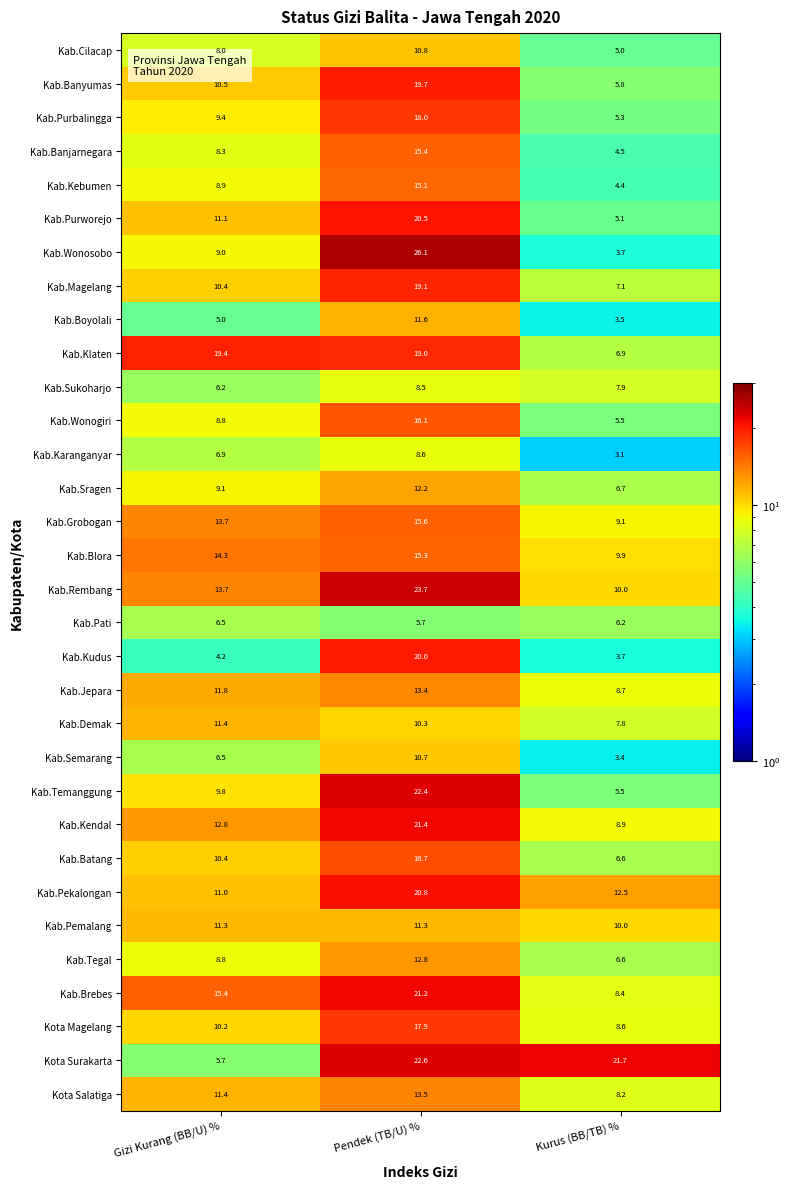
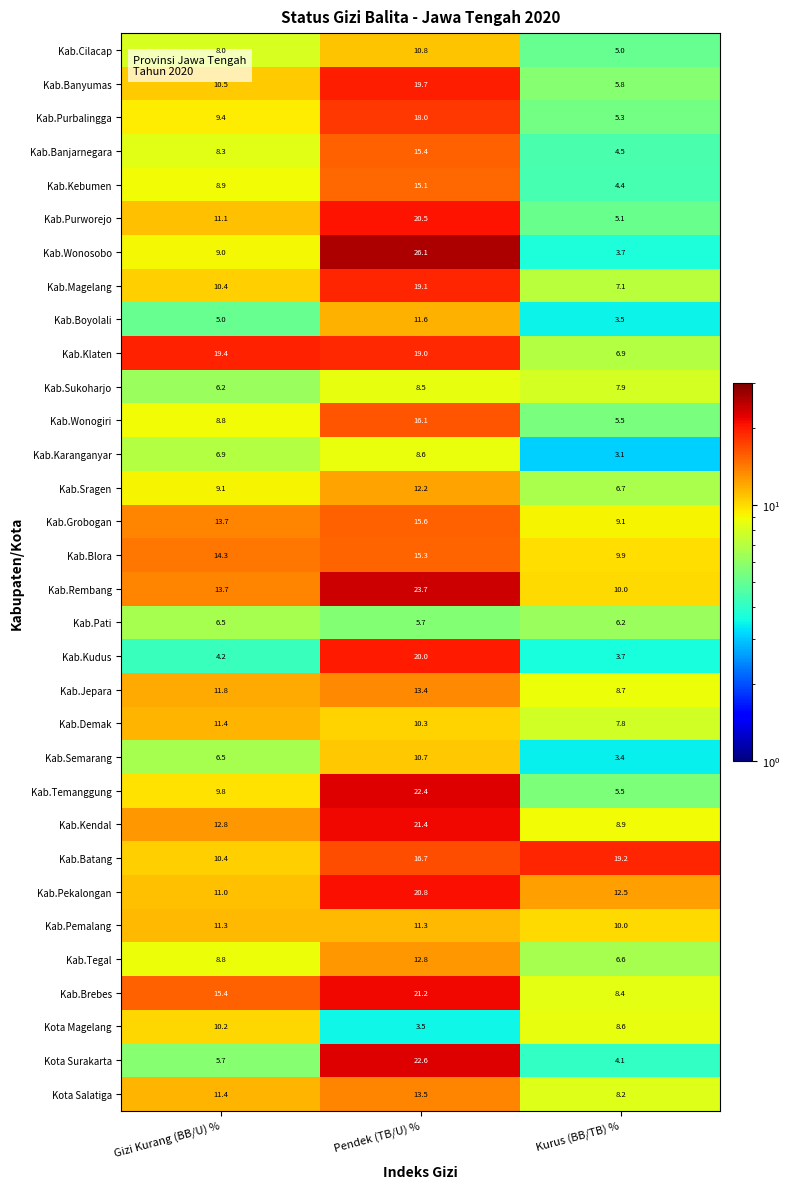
Kab.Batang, Kurus (BB/TB) %: 6.6 -> 19.2
Kota Magelang, Pendek (TB/U) %: 17.9 -> 3.5
Kota Surakarta, Kurus (BB/TB) %: 21.7 -> 4.1
